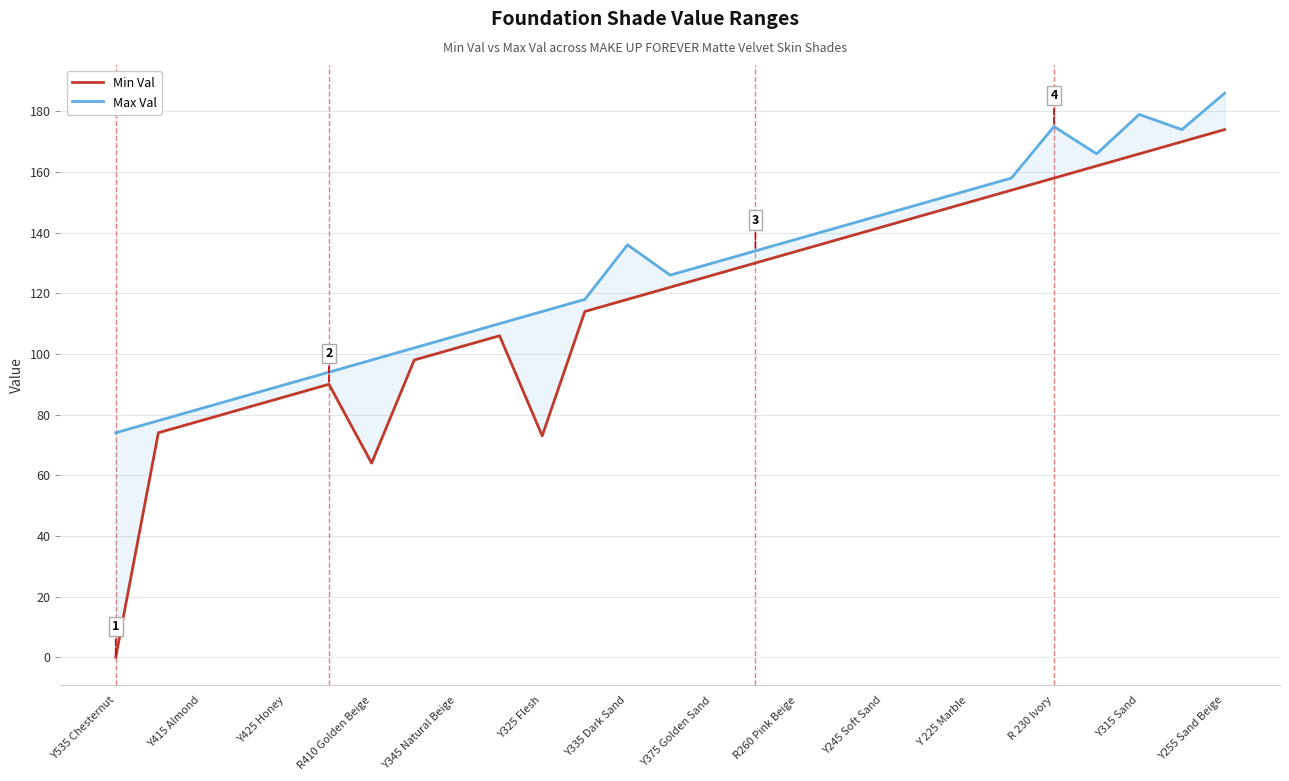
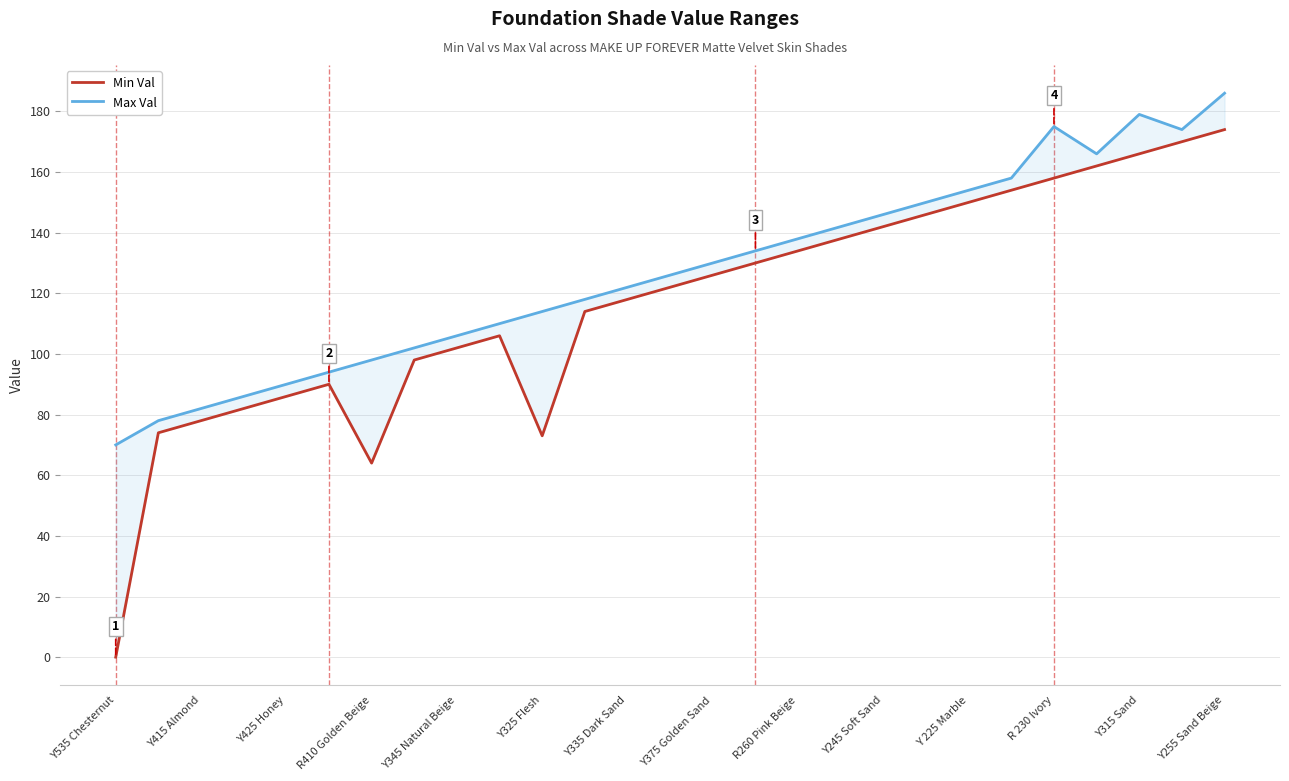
Max Val, Y535 Chesternut: 74 -> 70
Max Val, Y335 Dark Sand: 136 -> 122
